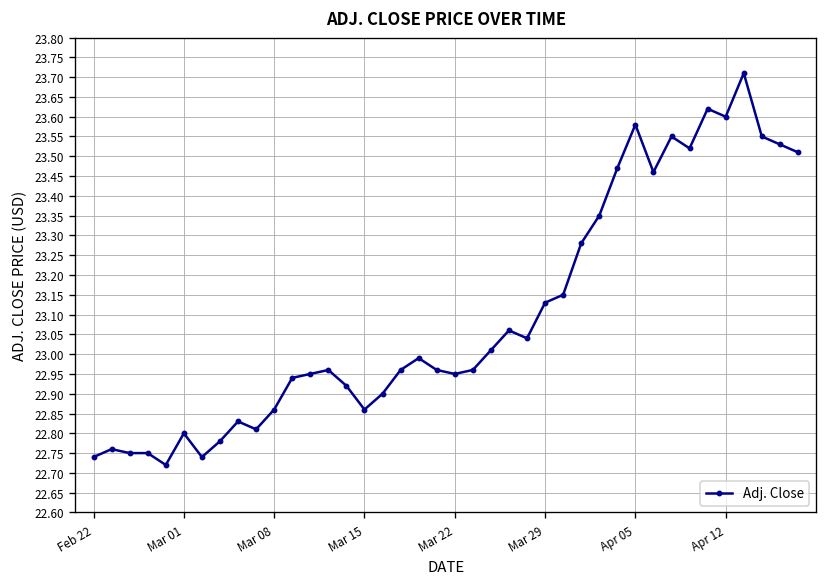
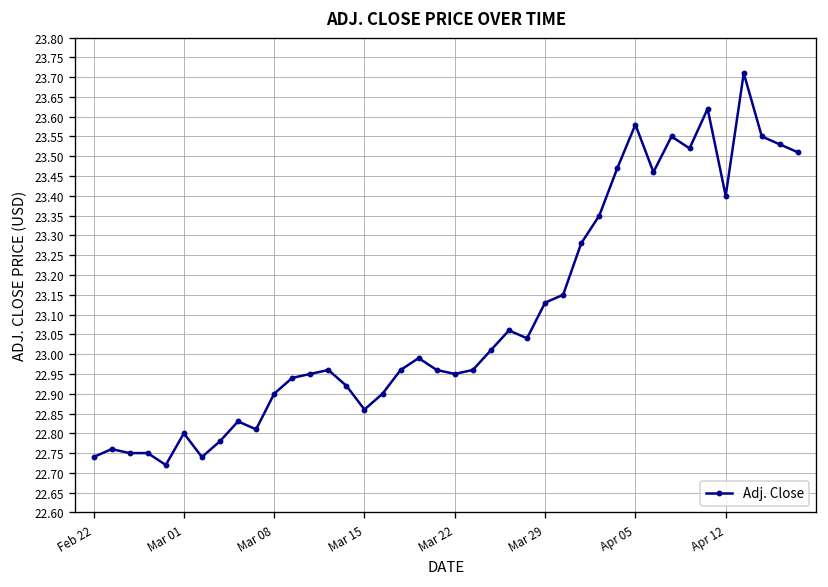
Mar 08: 22.86 -> 22.90
Apr 12: 23.6 -> 23.4
